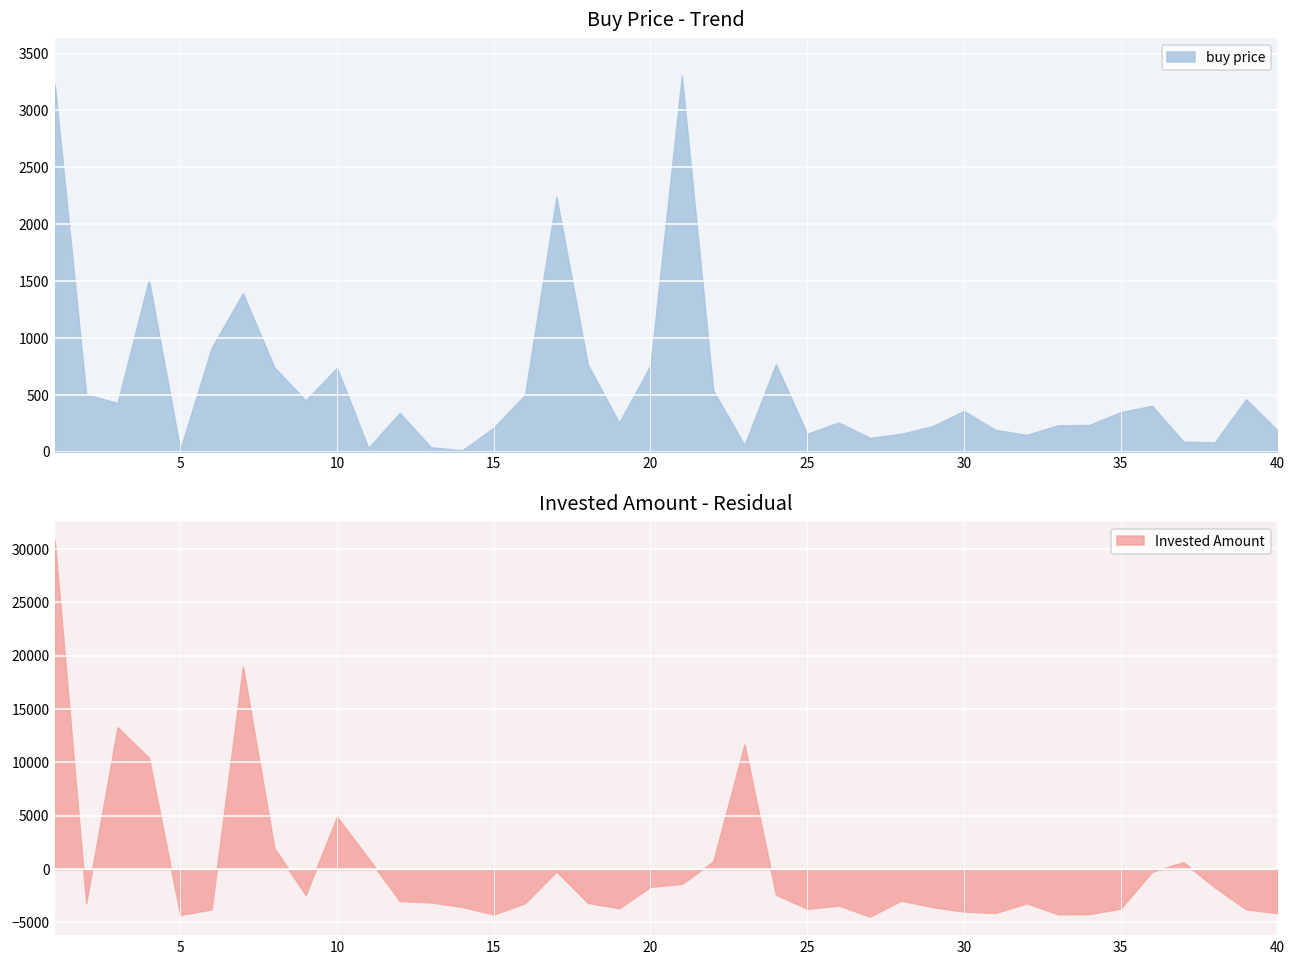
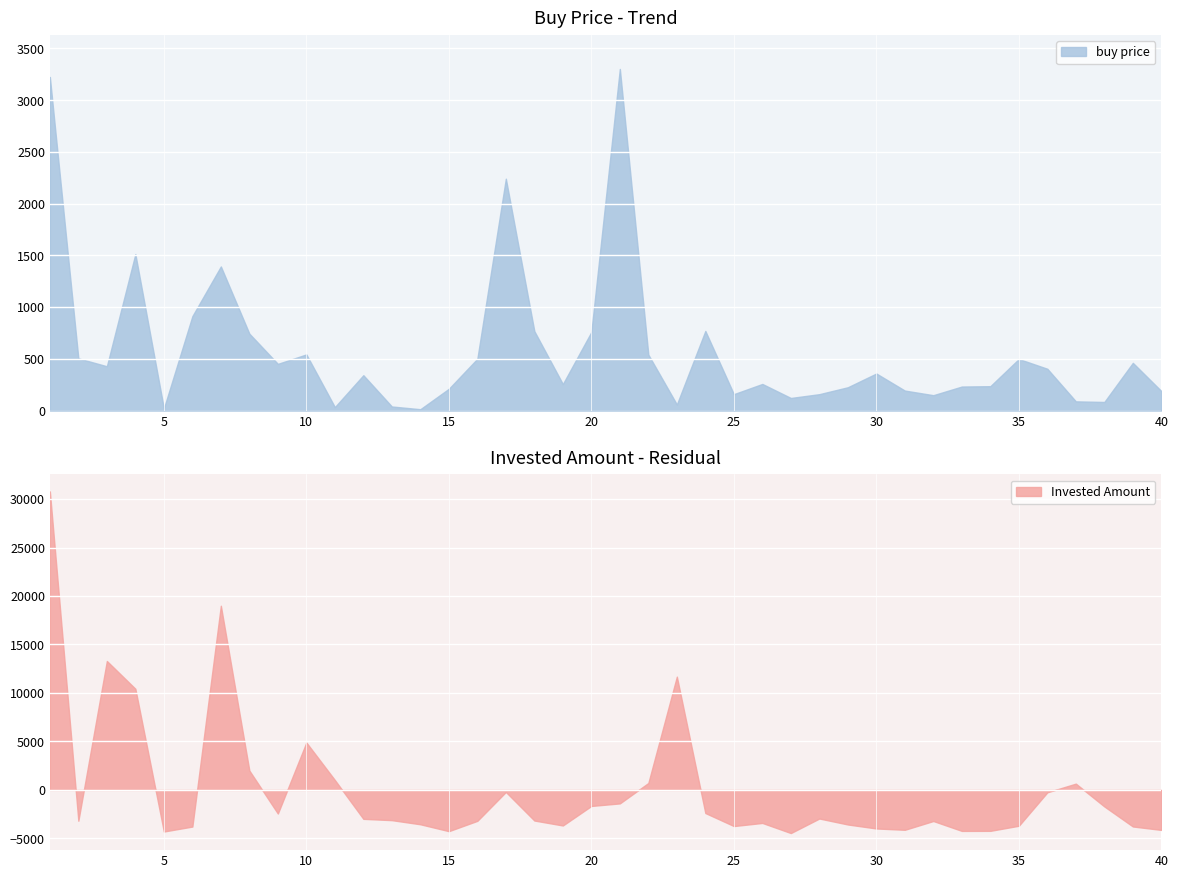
Buy Price - Trend, 10: 740 -> 540
Buy Price - Trend, 35: 350 -> 500
